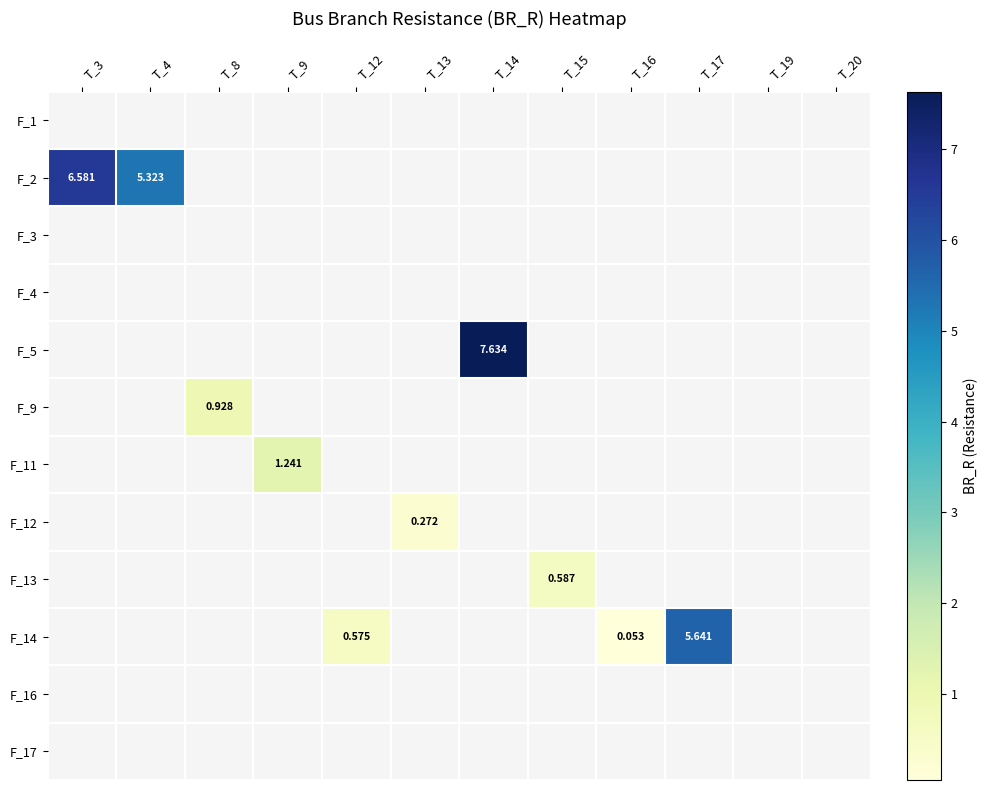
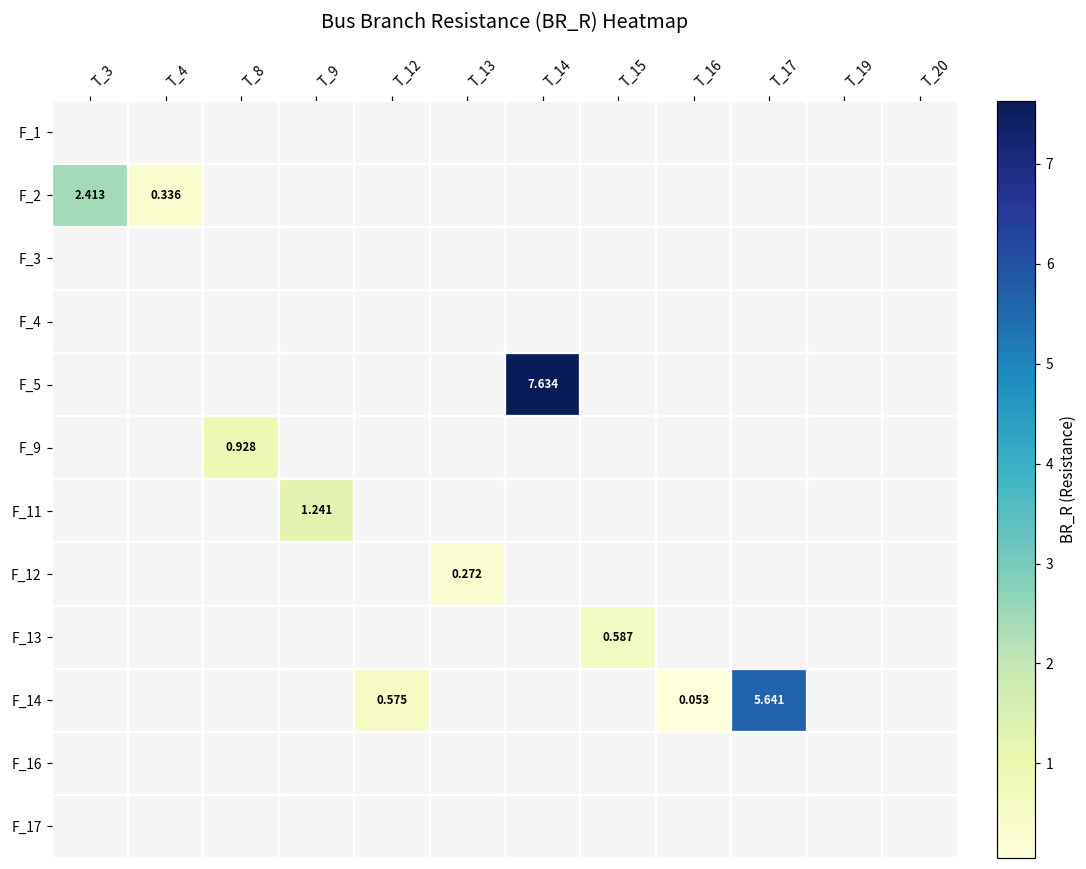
F_2, T_3: 6.581 -> 2.413
F_2, T_4: 5.323 -> 0.336
